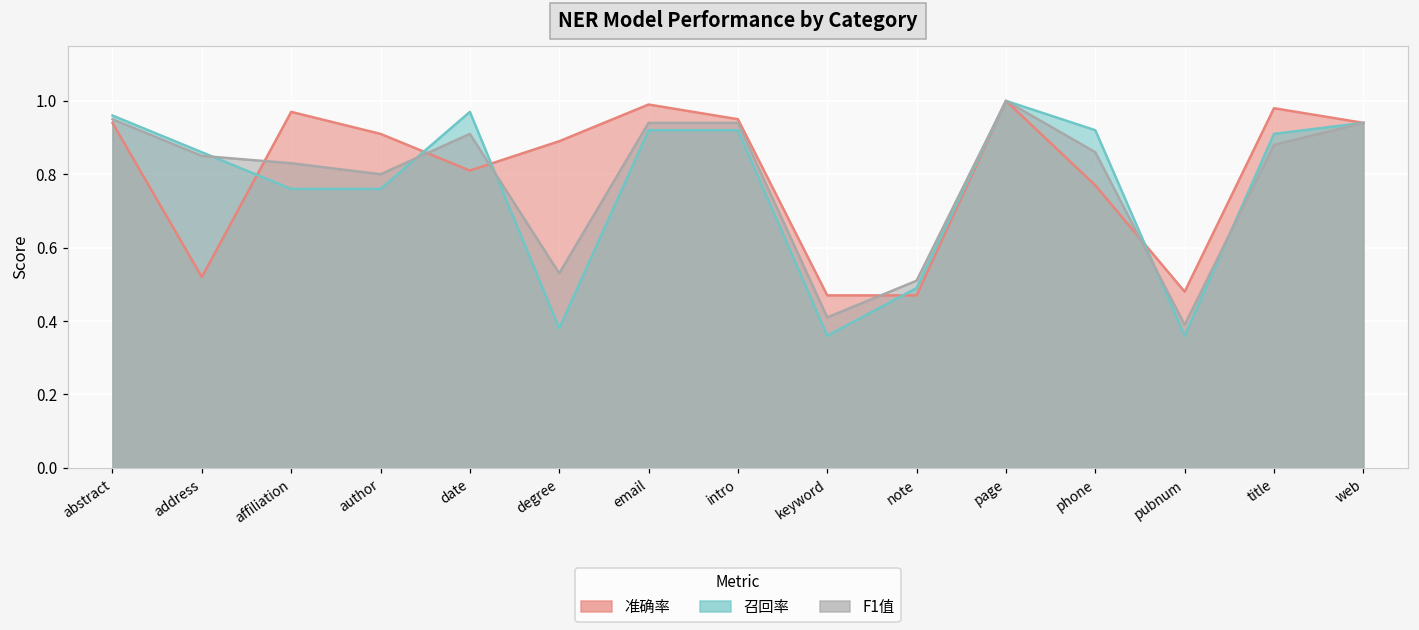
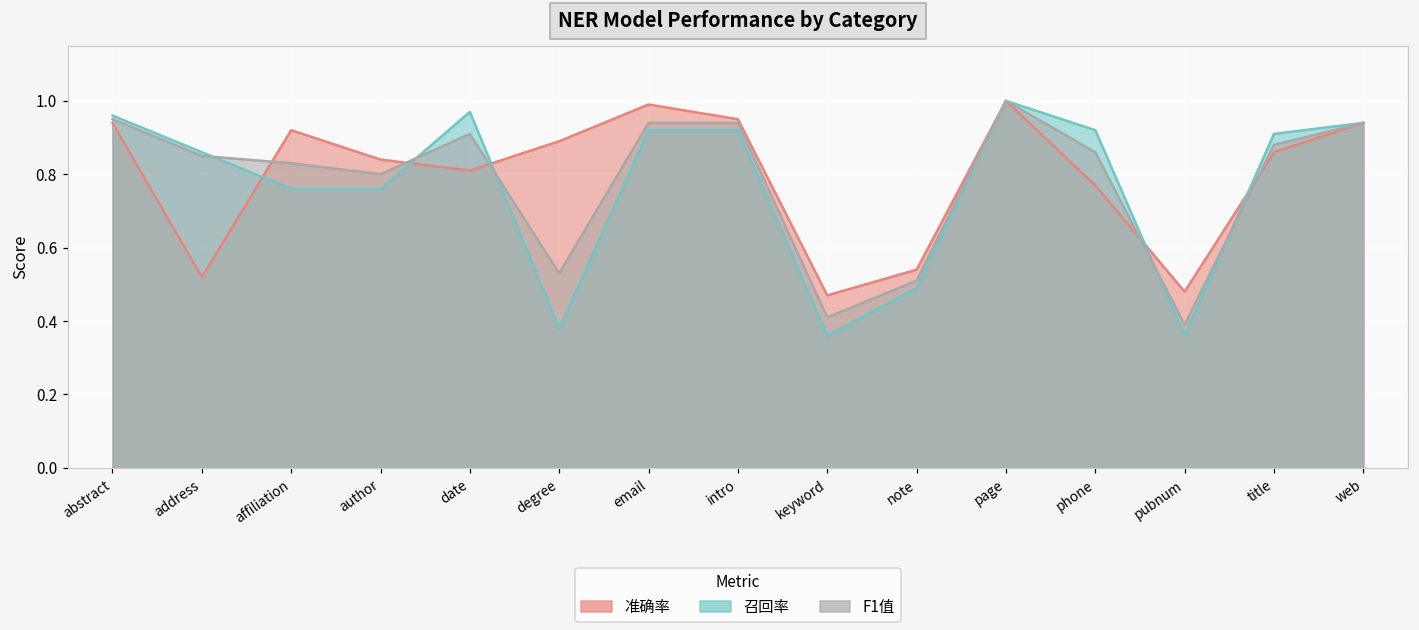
准确率, affiliation: 0.97 -> 0.92
准确率, author: 0.91 -> 0.84
准确率, note: 0.47 -> 0.54
准确率, title: 0.98 -> 0.86
